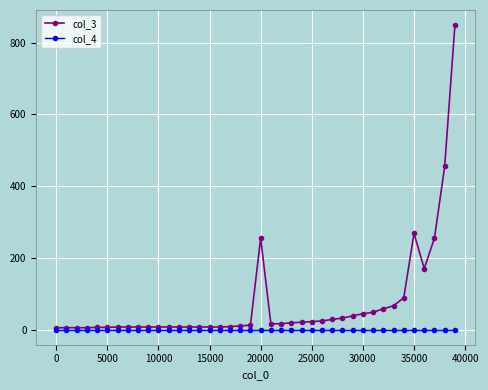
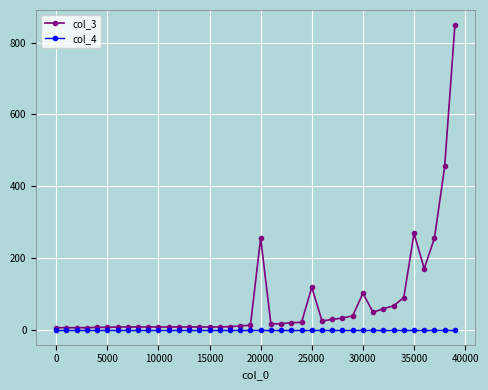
col_3, 25000: 20 -> 120
col_3, 30000: 40 -> 100
